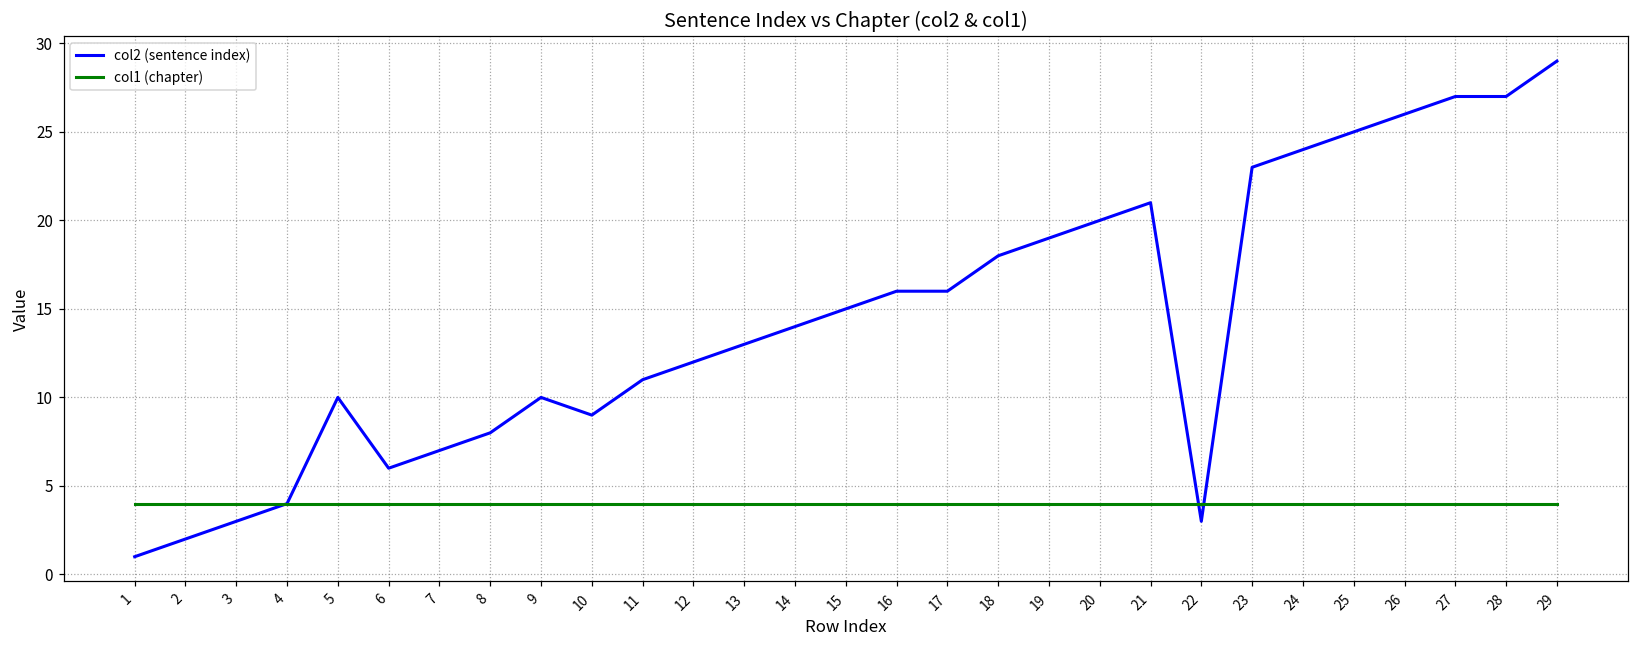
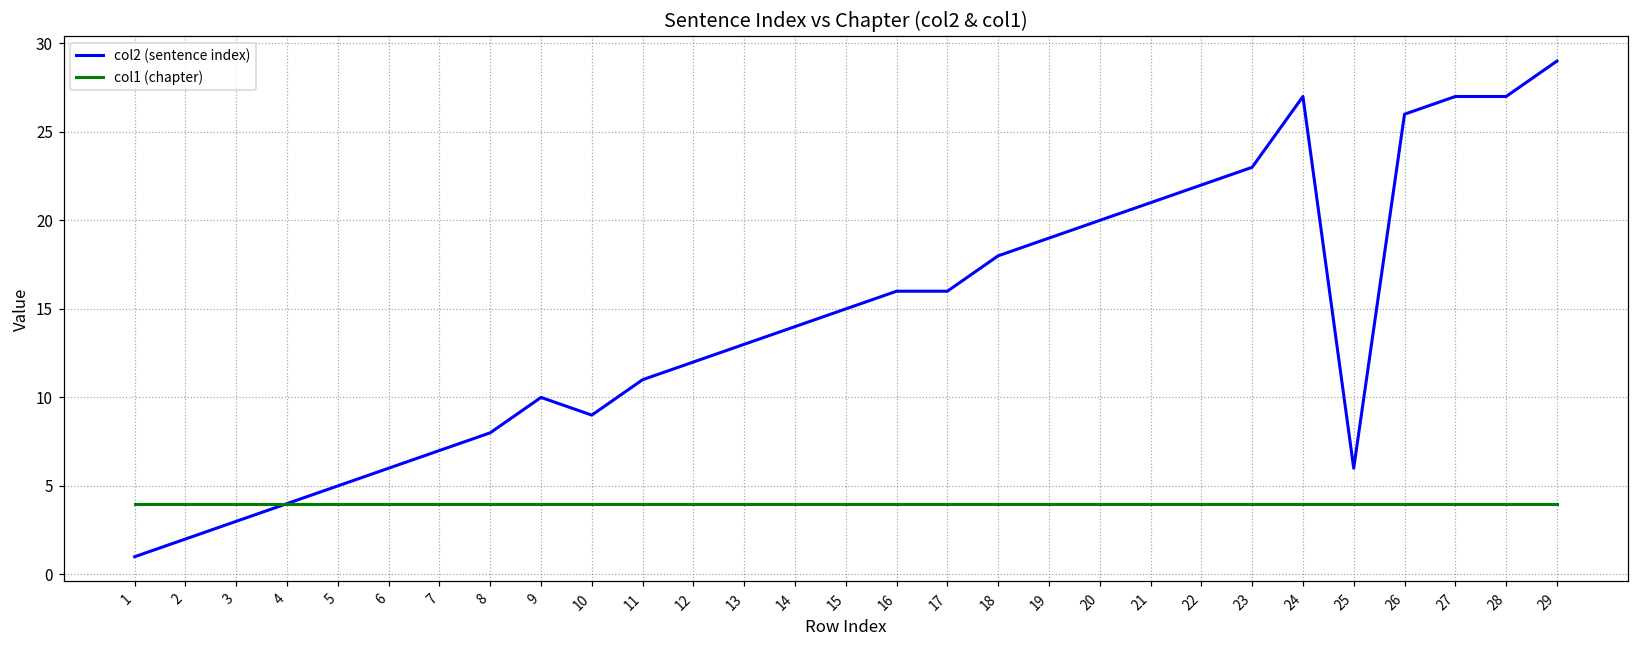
col2 (sentence index), 5: 10 -> 5
col2 (sentence index), 22: 3 -> 22
col2 (sentence index), 24: 24 -> 27
col2 (sentence index), 25: 25 -> 6
